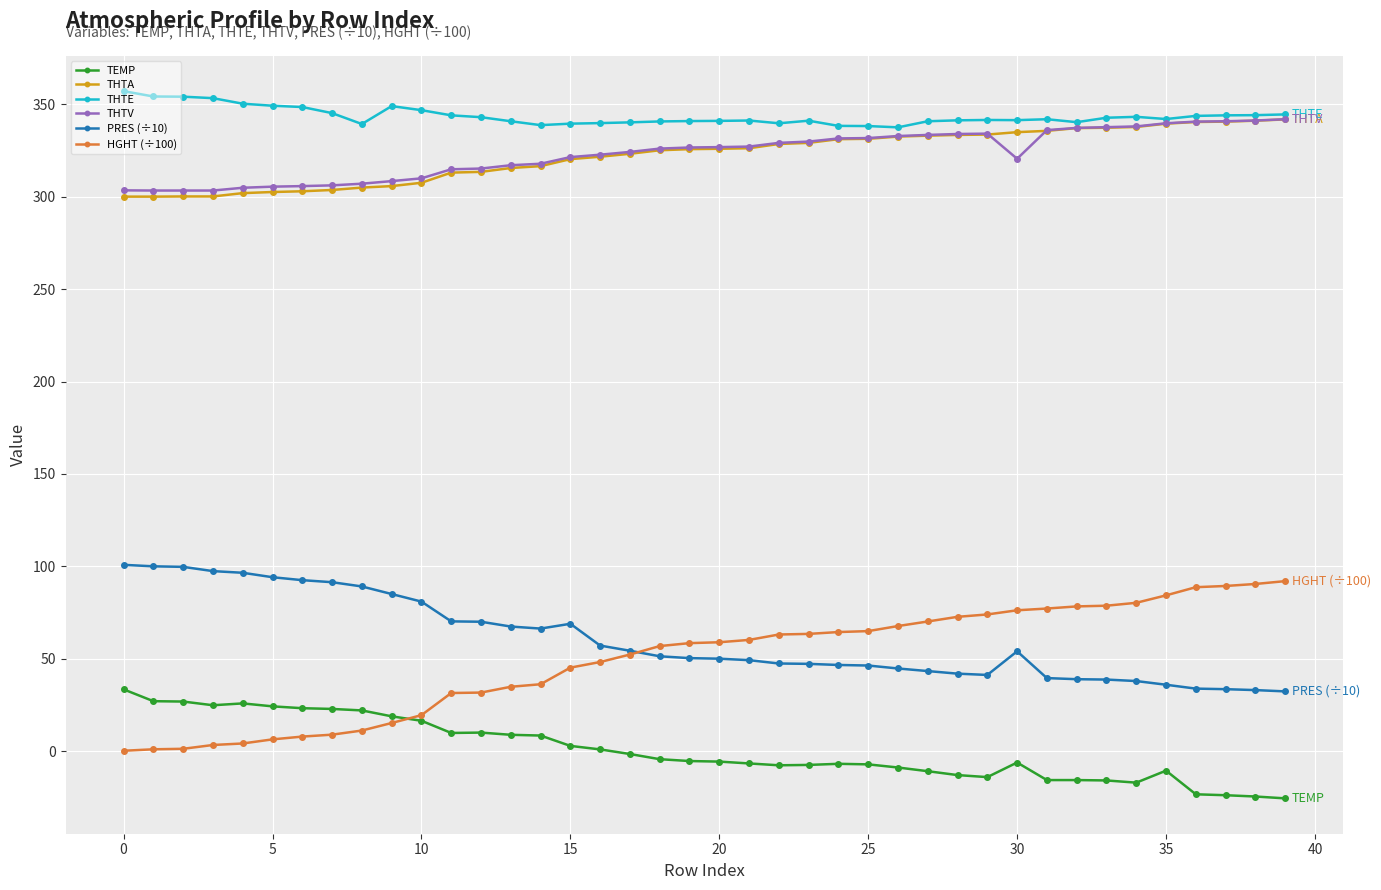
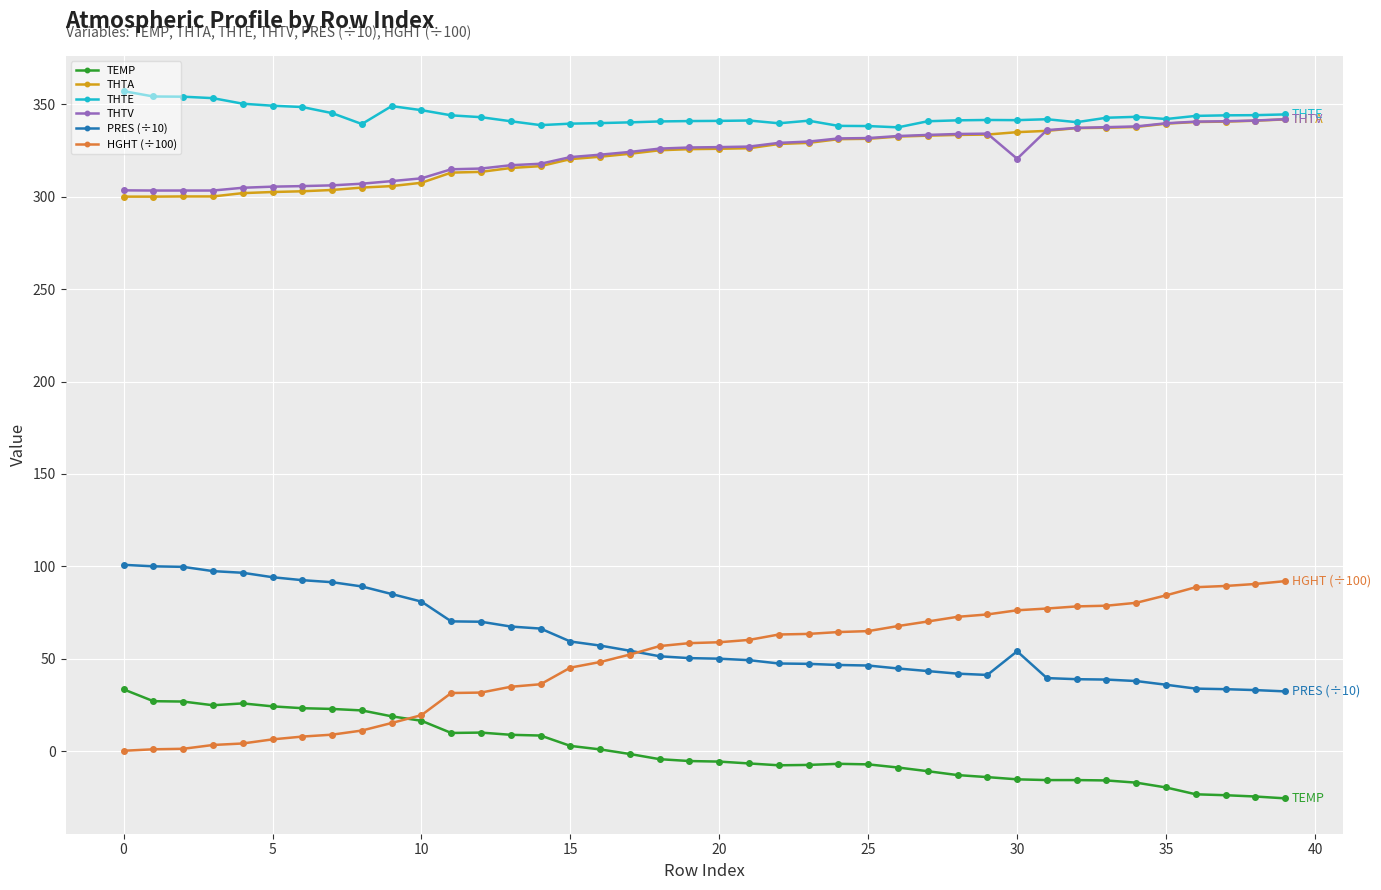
PRES (÷10), 15: 69 -> 59
TEMP, 30: -6 -> -15
TEMP, 35: -11 -> -20
